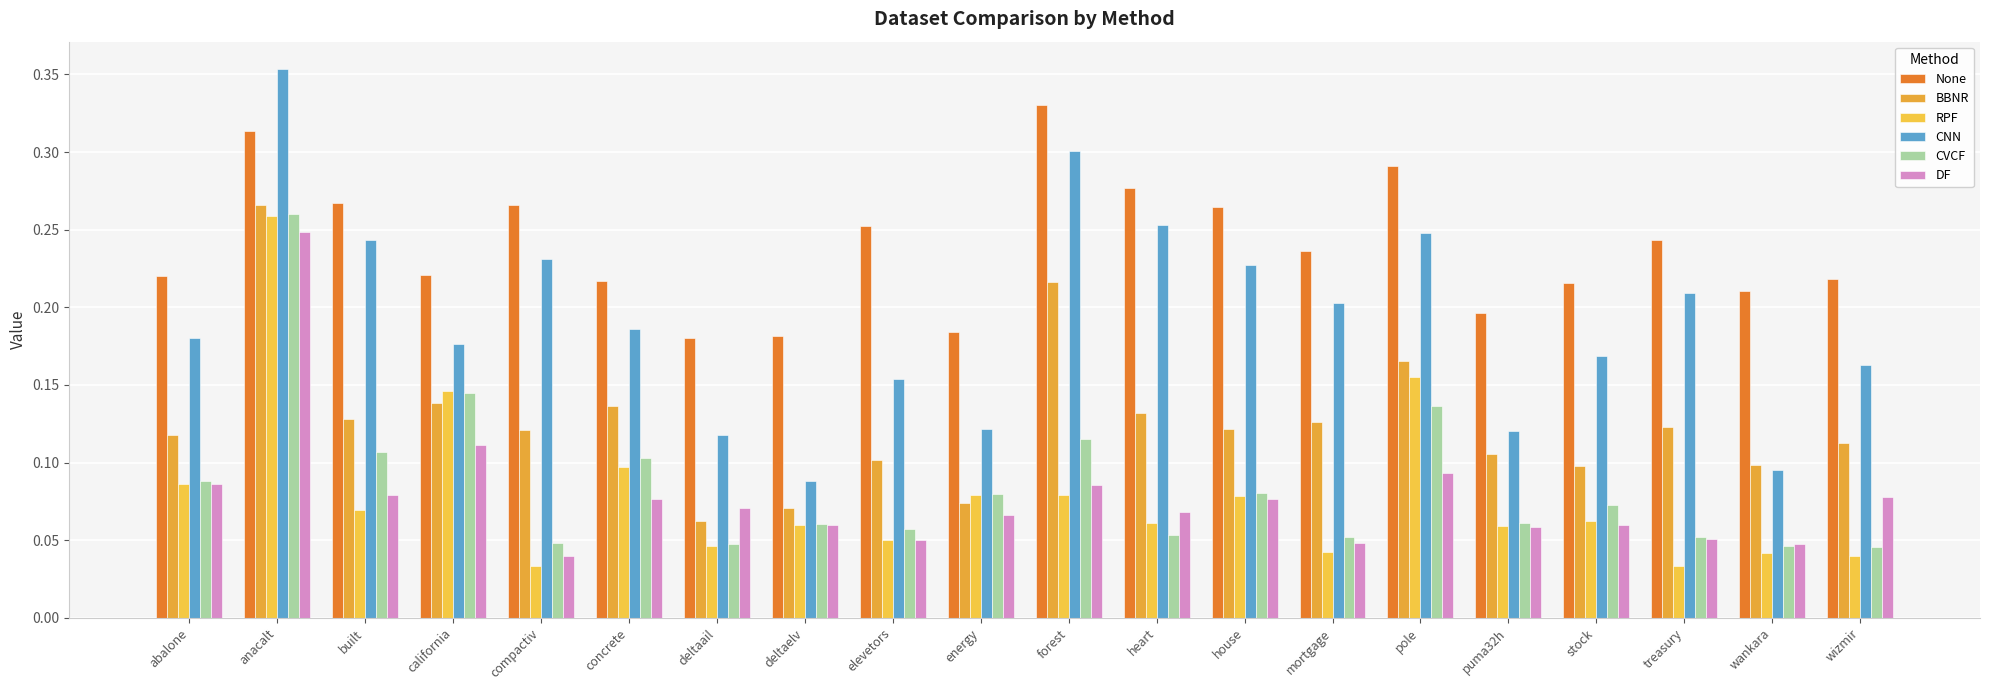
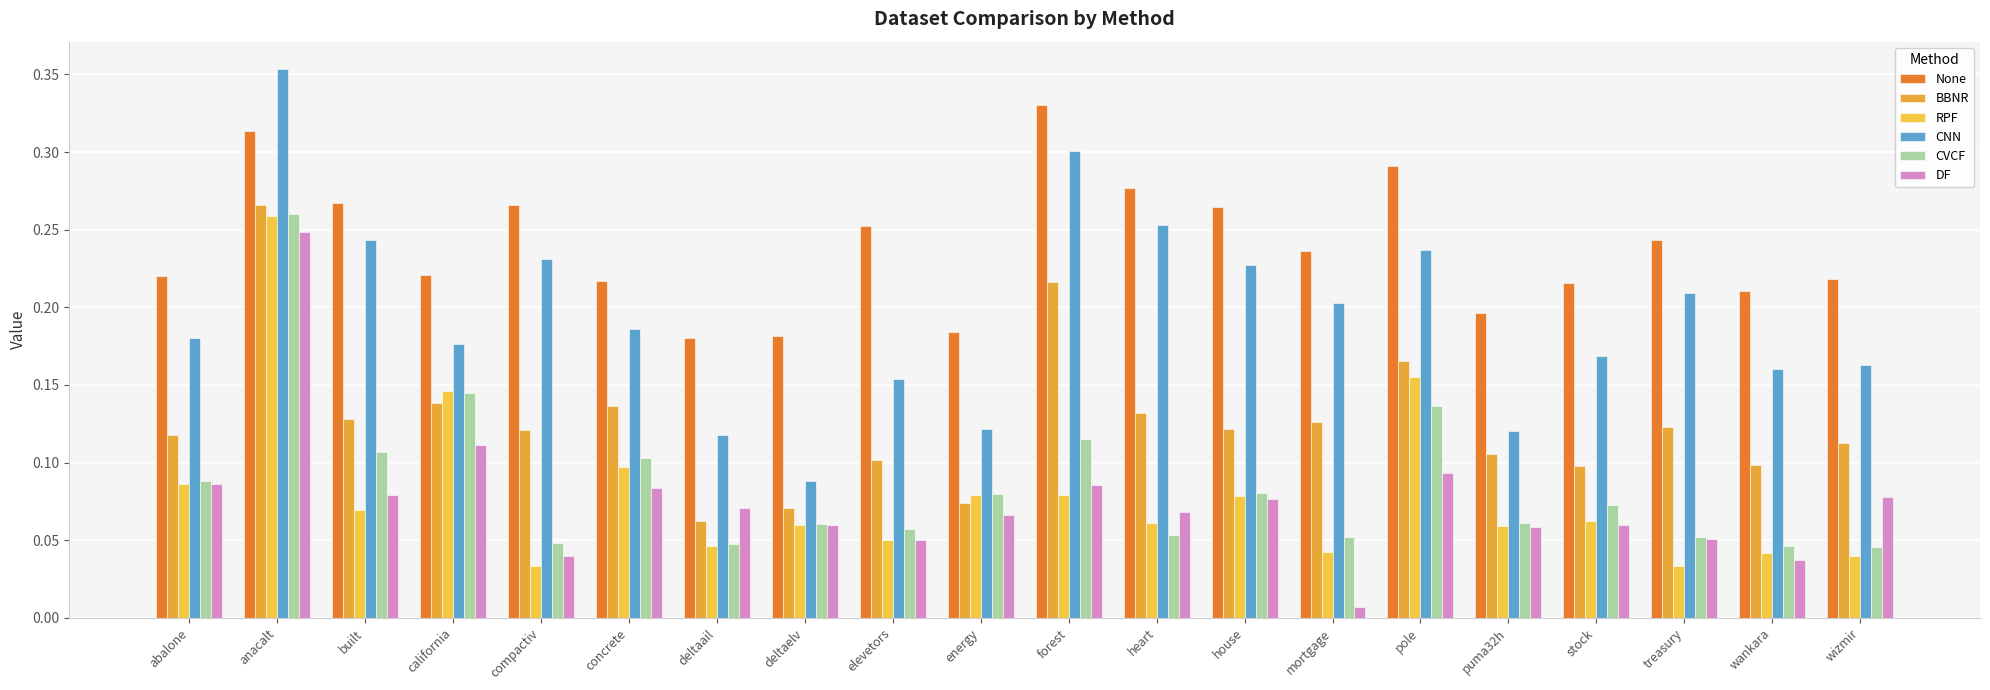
DF, concrete: 0.076 -> 0.084
DF, mortgage: 0.048 -> 0.007
CNN, pole: 0.248 -> 0.237
CNN, wankara: 0.095 -> 0.160
DF, wankara: 0.048 -> 0.038
